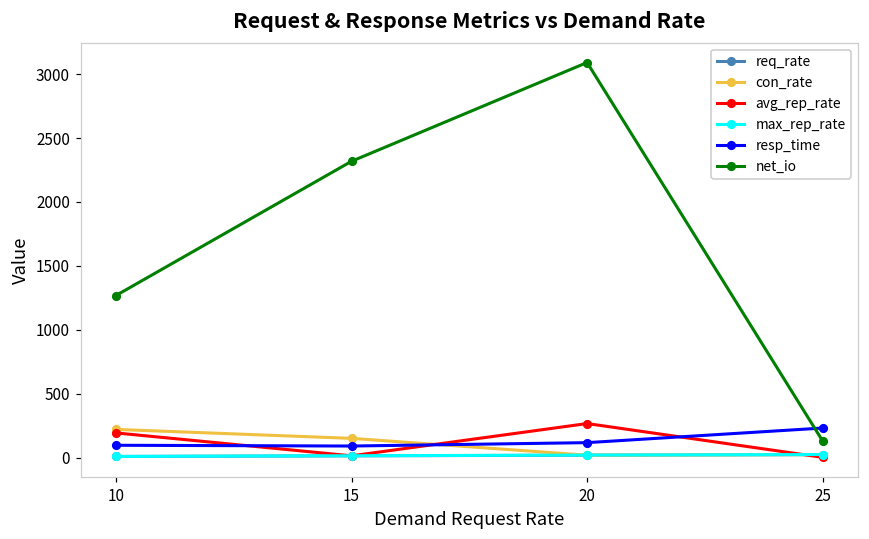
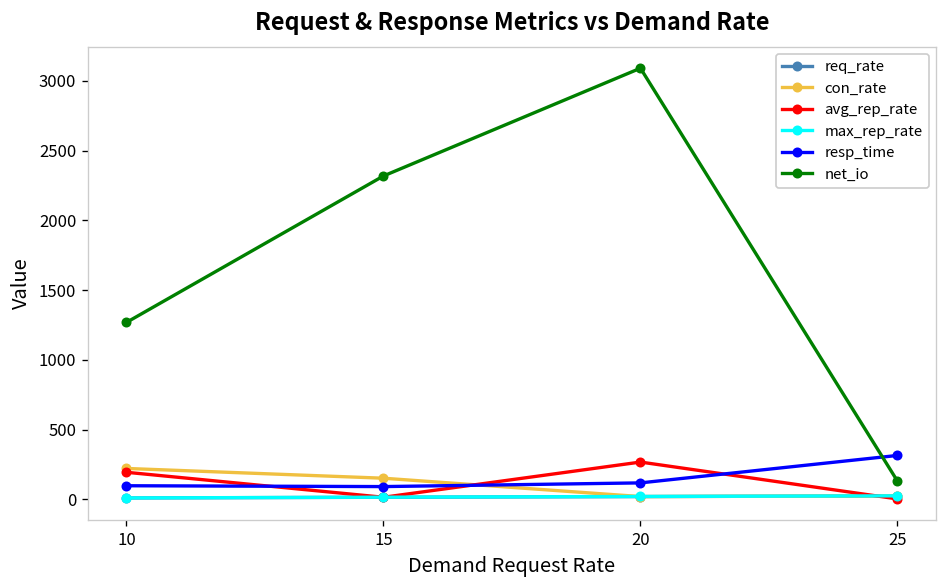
resp_time, 25: 230 -> 310
